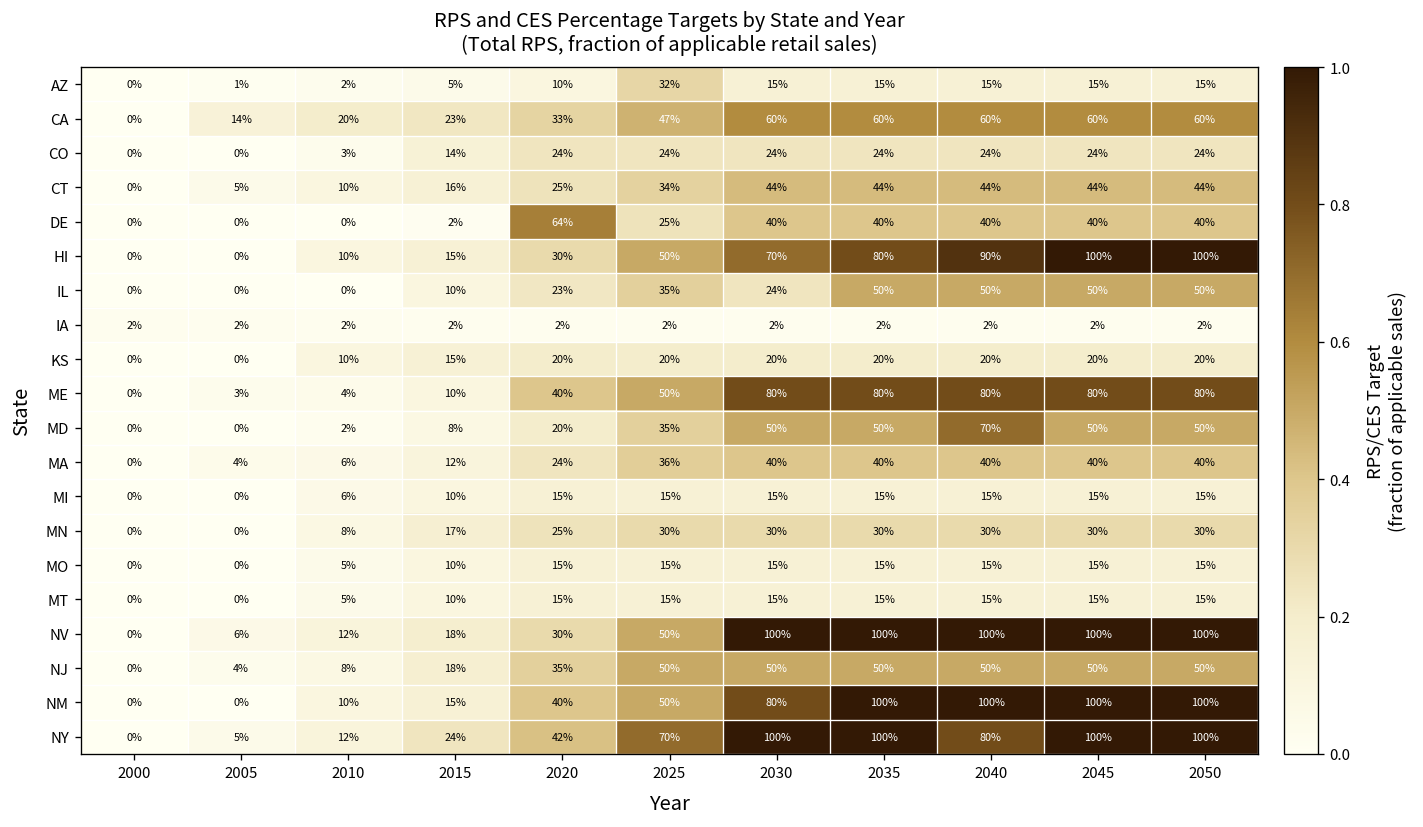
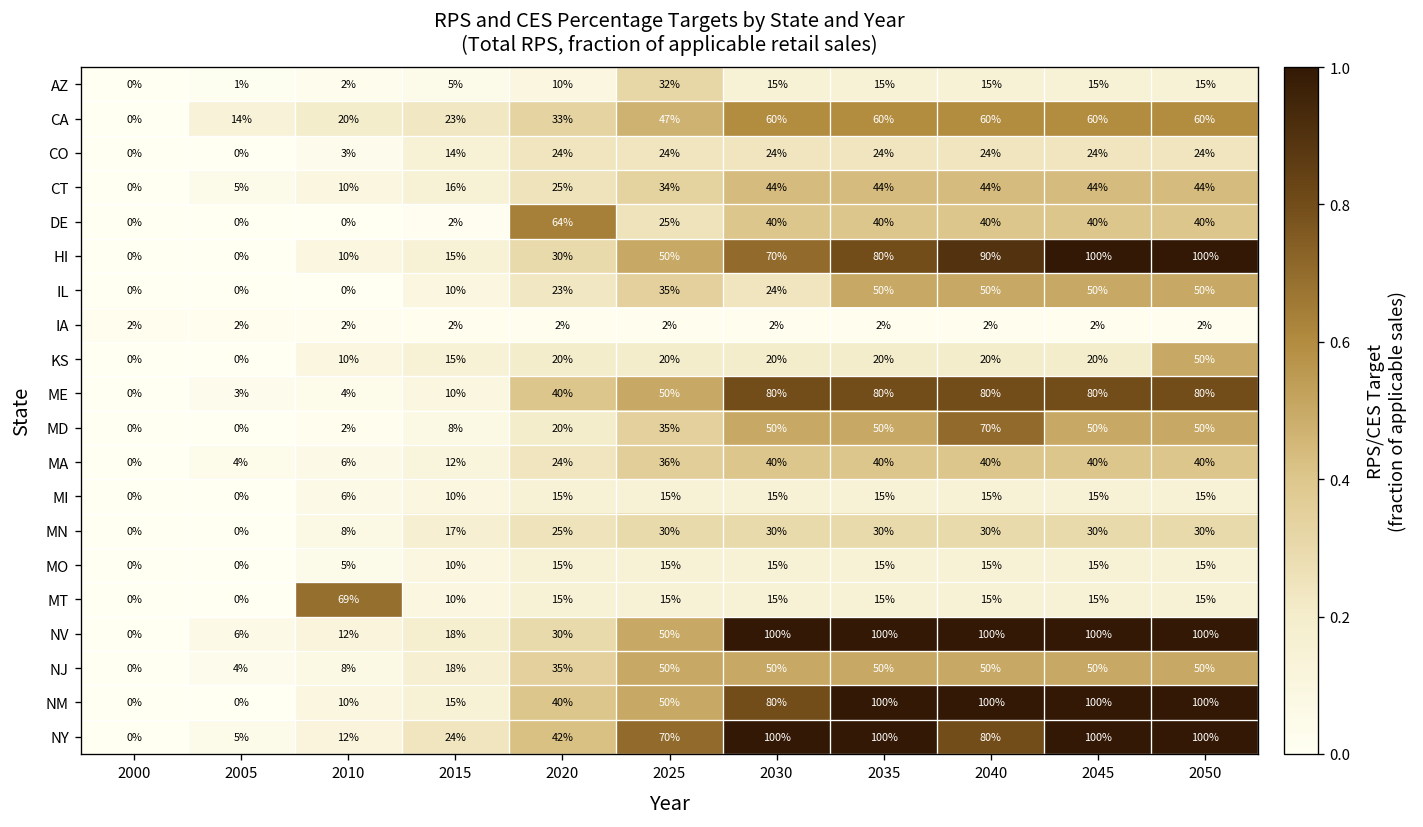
KS, 2050: 20% -> 50%
MT, 2010: 5% -> 69%
